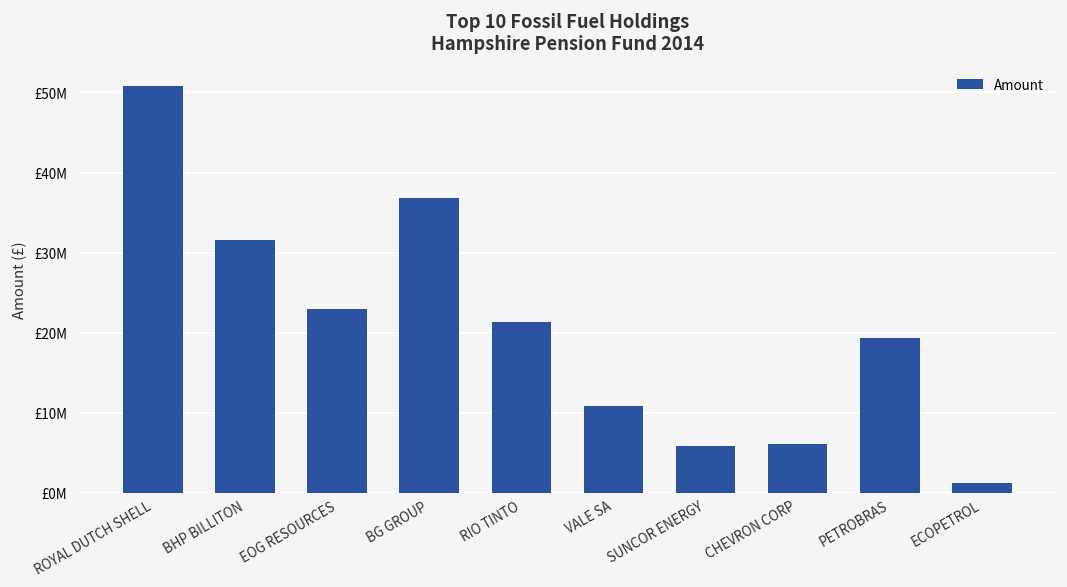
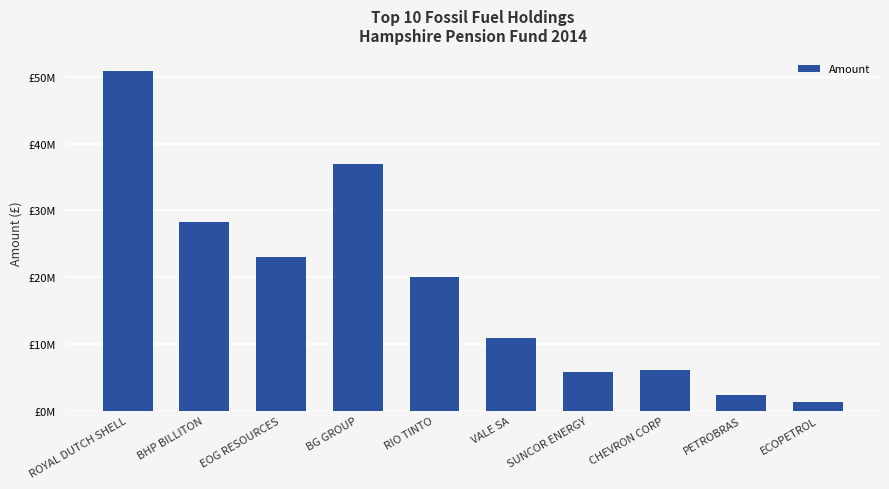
BHP BILLITON: £32000000 -> £28000000
RIO TINTO: £21000000 -> £20000000
PETROBRAS: £19000000 -> £2000000
